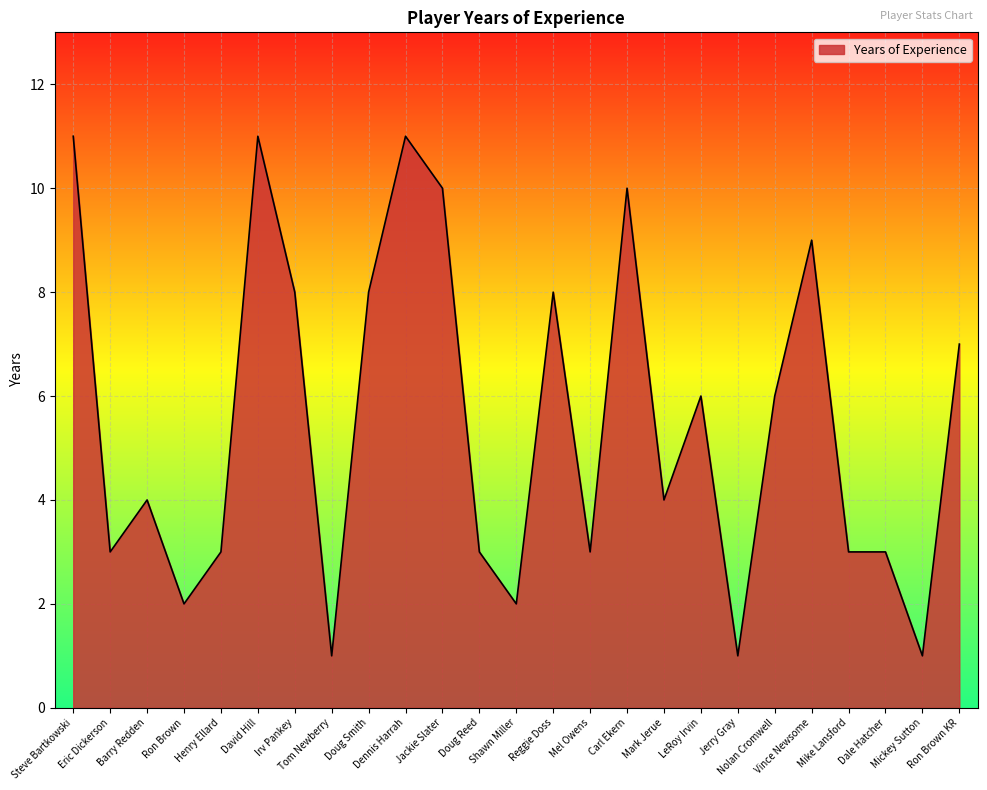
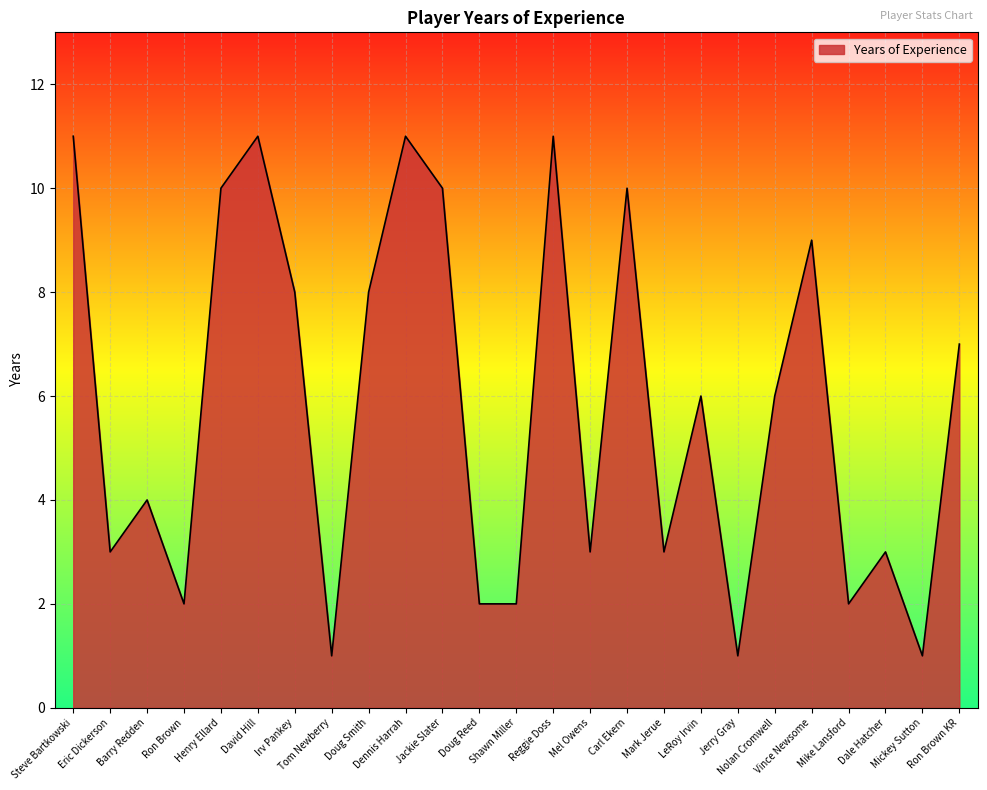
Henry Ellard: 3 -> 10
Doug Reed: 3 -> 2
Reggie Doss: 8 -> 11
Mark Jerue: 4 -> 3
Mike Lansford: 3 -> 2
